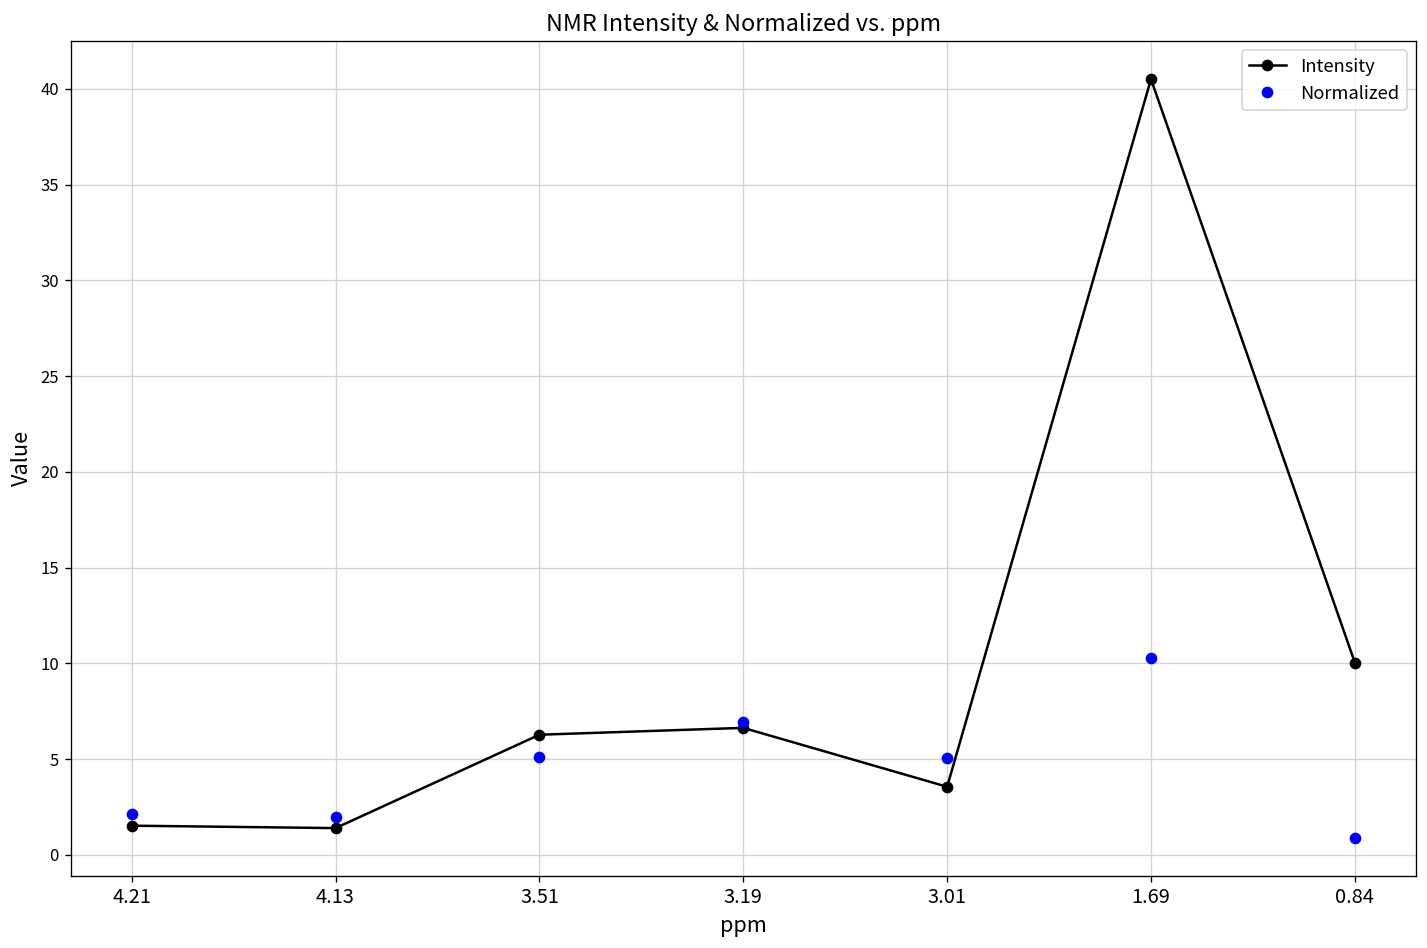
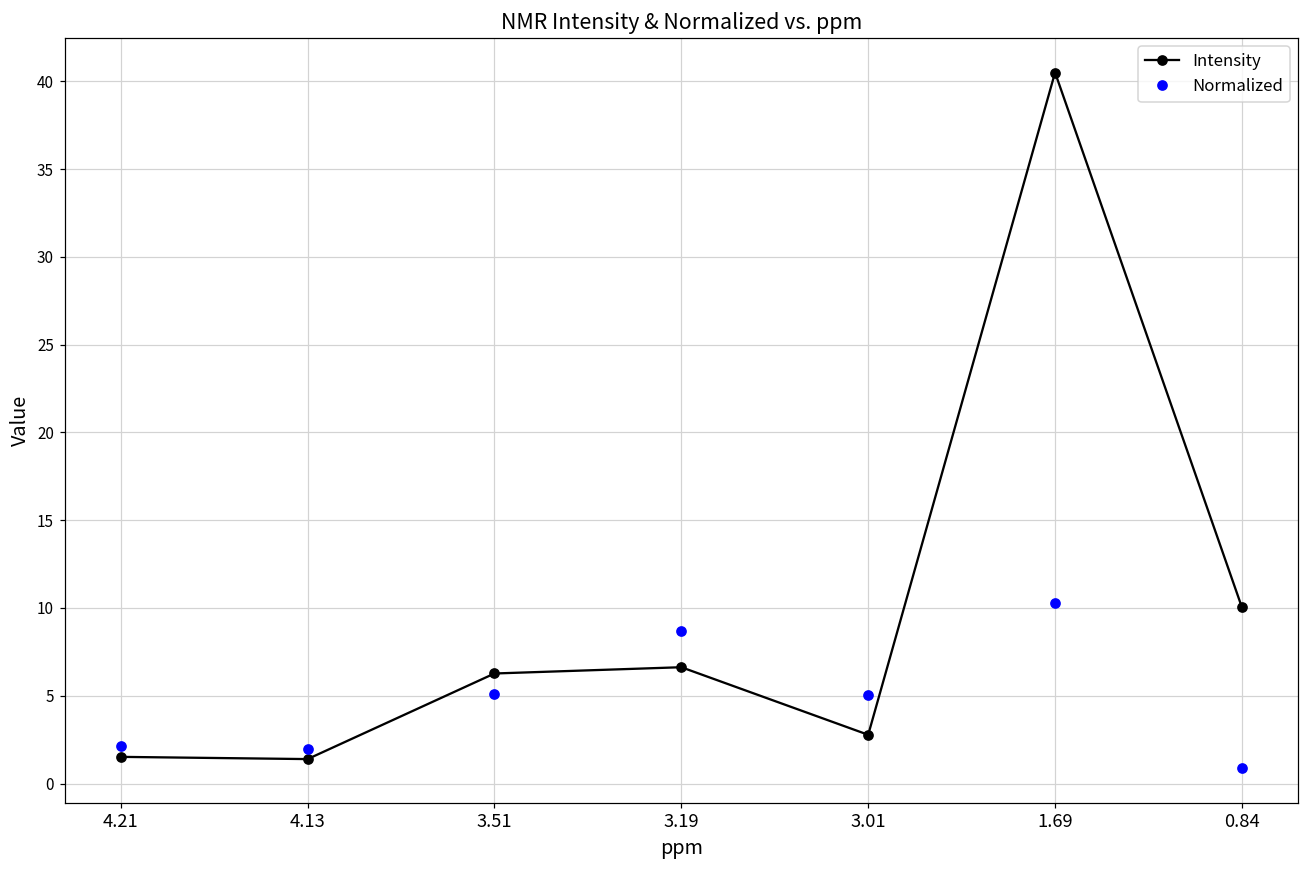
Normalized, 3.19: 6.9 -> 8.7
Intensity, 3.01: 3.6 -> 2.8
